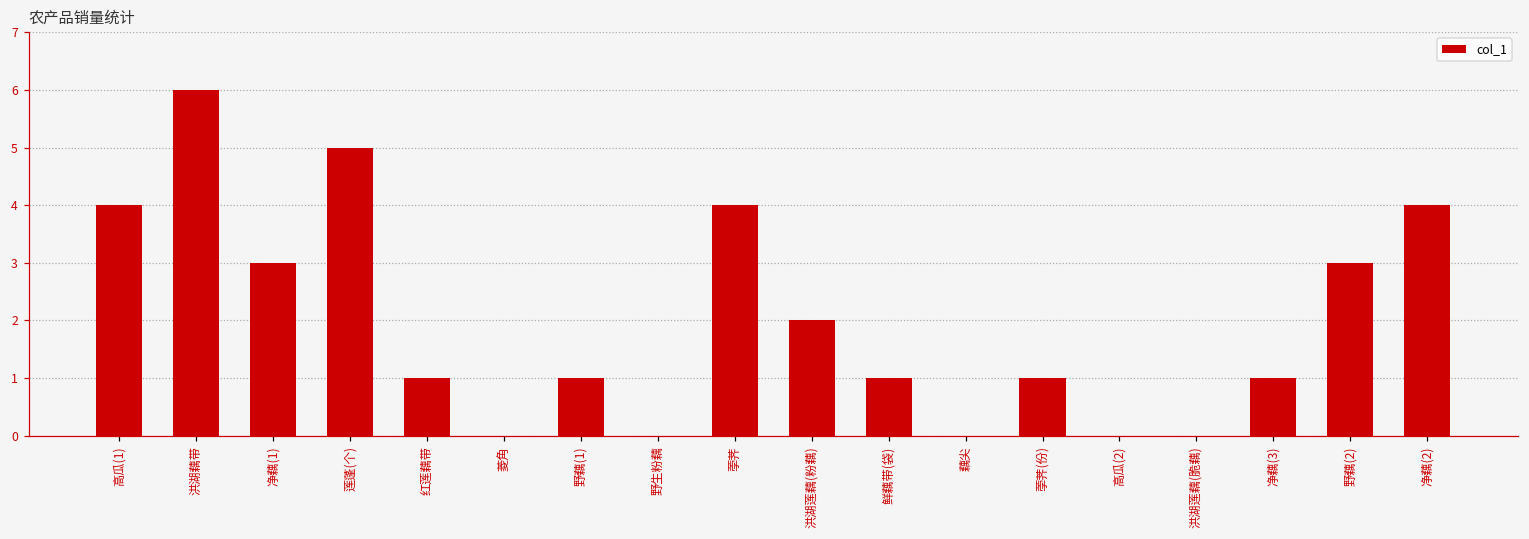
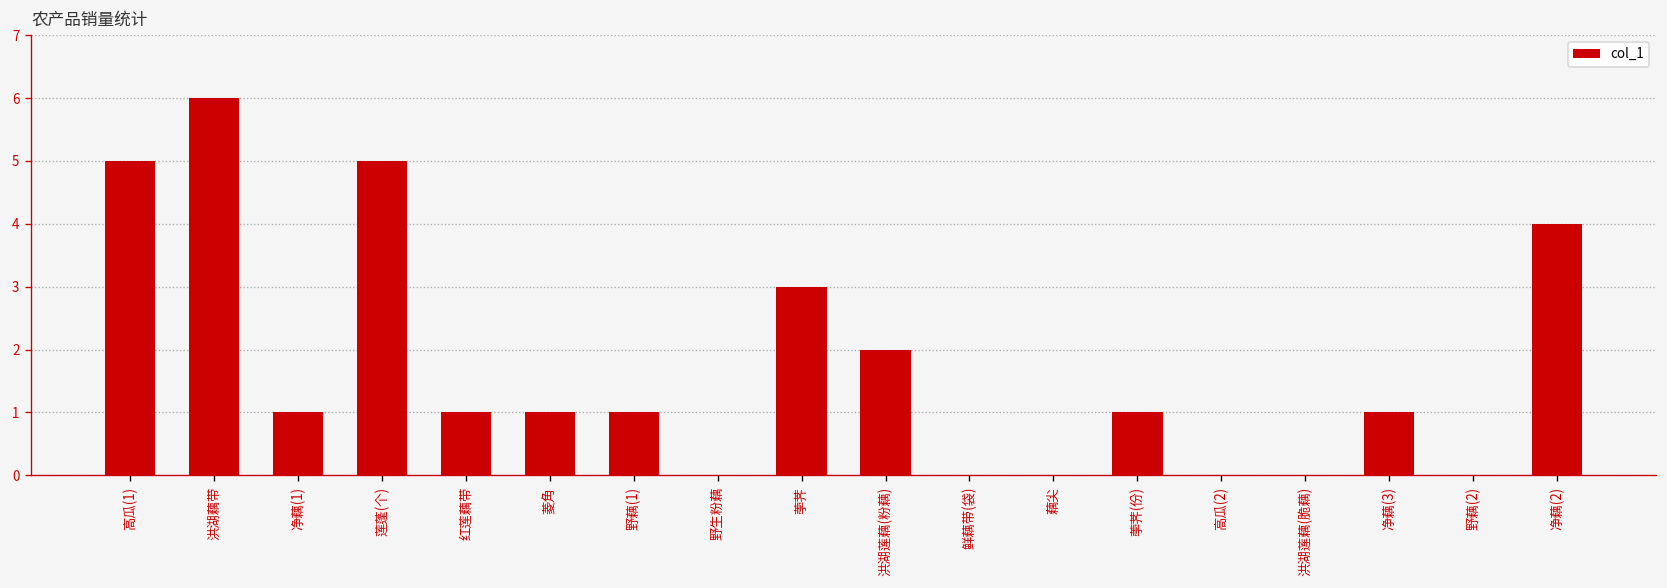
高瓜(1): 4 -> 5
净藕(1): 3 -> 1
菱角: 0 -> 1
荸荠: 4 -> 3
鲜藕带(袋): 1 -> 0
野藕(2): 3 -> 0
